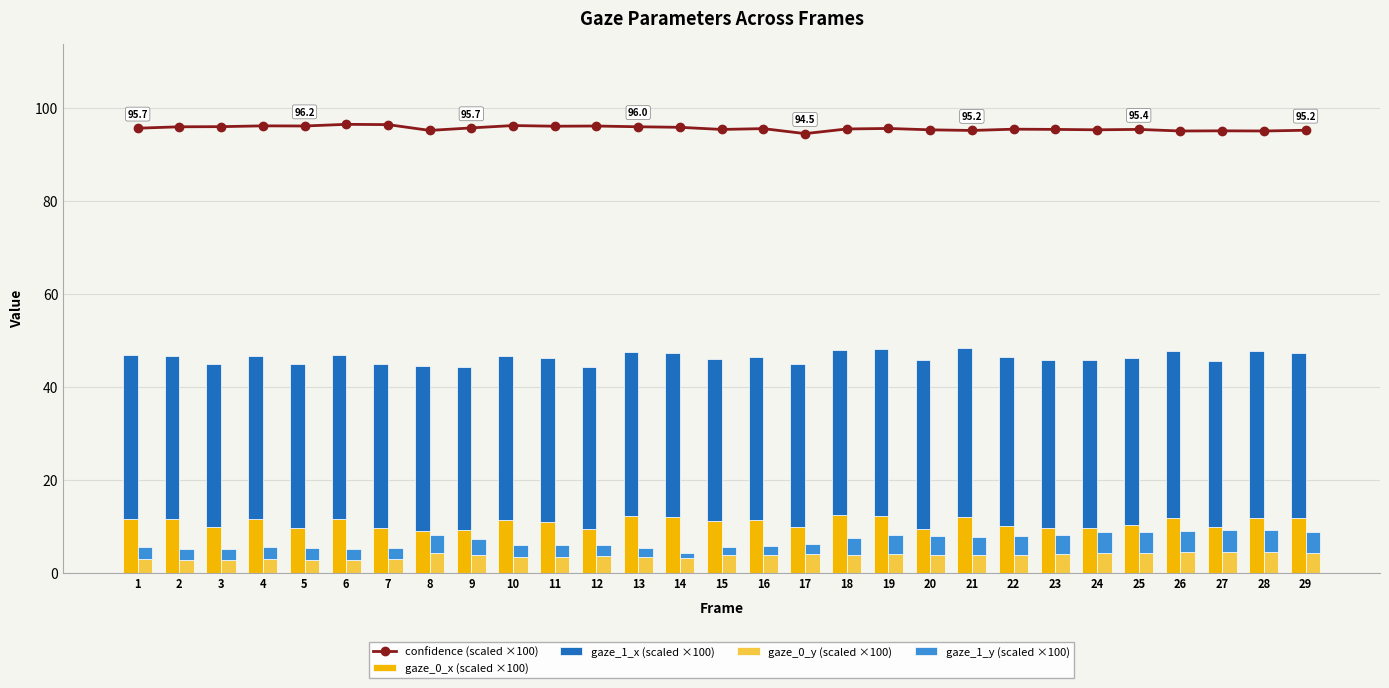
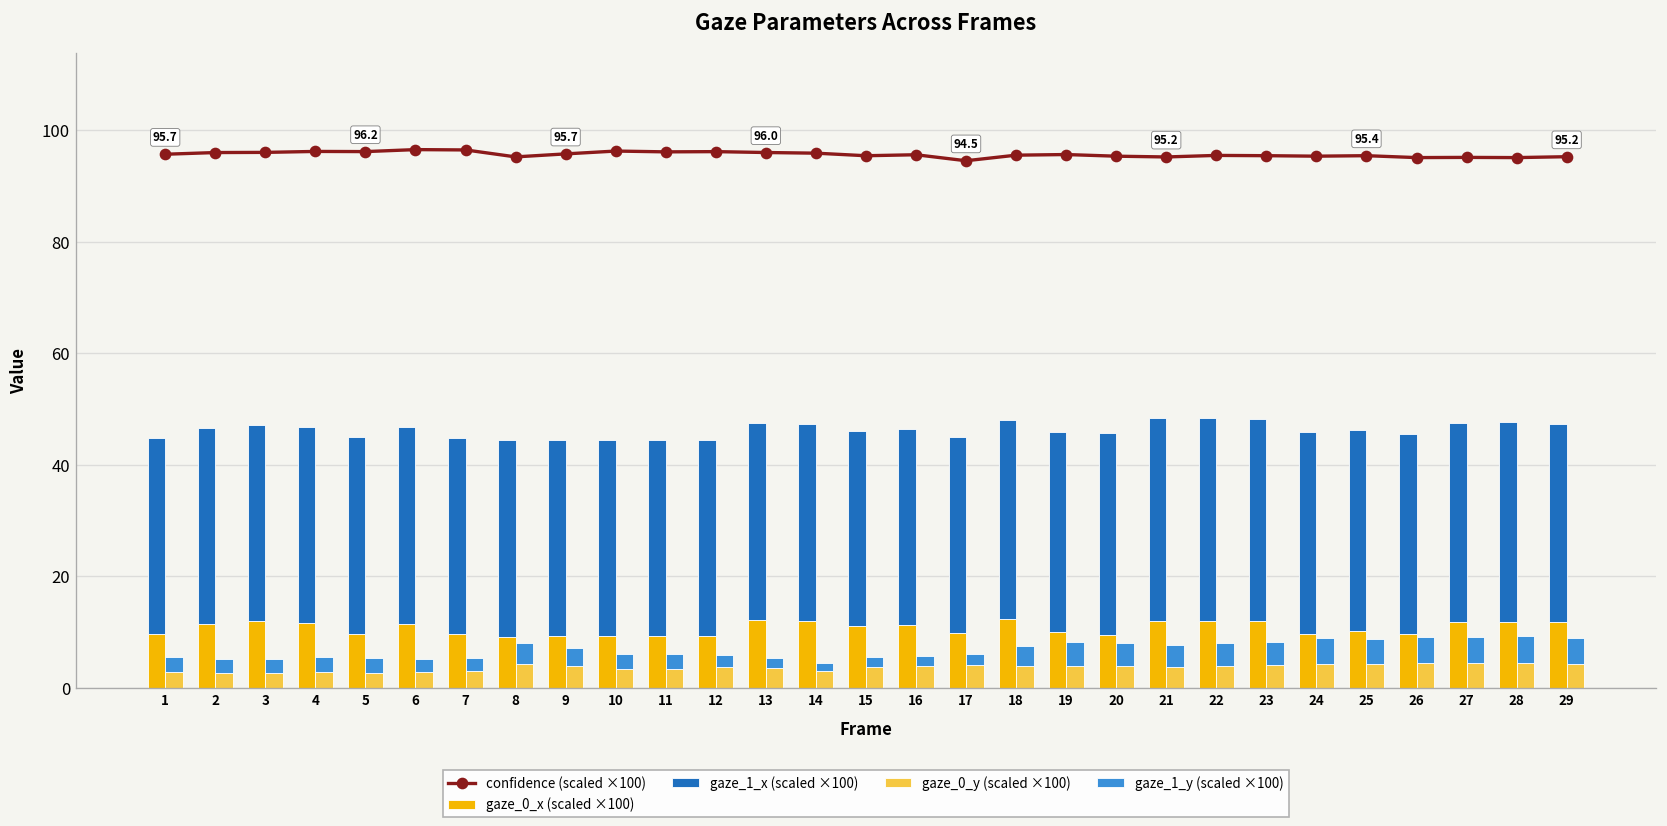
gaze_0_x (scaled ×100), 1: 12 -> 10
gaze_0_x (scaled ×100), 3: 10 -> 12
gaze_0_x (scaled ×100), 10: 11 -> 9
gaze_0_x (scaled ×100), 11: 11 -> 9
gaze_0_x (scaled ×100), 19: 12 -> 10
gaze_0_x (scaled ×100), 22: 10 -> 12
gaze_0_x (scaled ×100), 23: 10 -> 12
gaze_0_x (scaled ×100), 26: 12 -> 10
gaze_0_x (scaled ×100), 27: 10 -> 12
